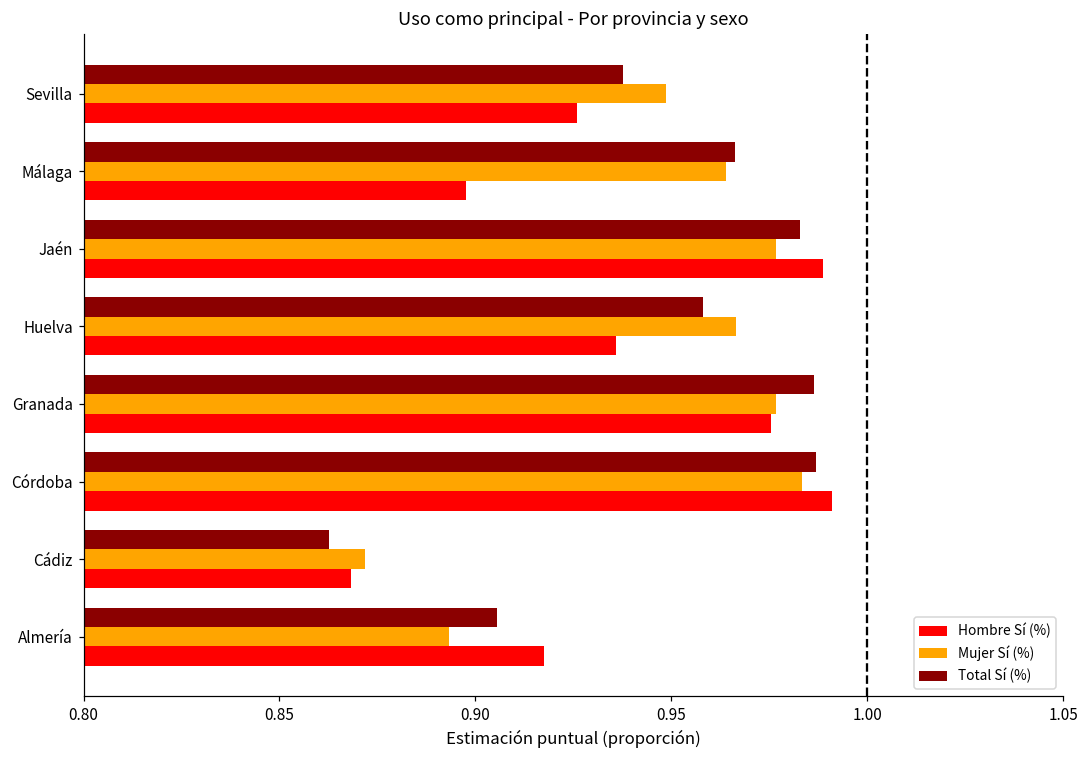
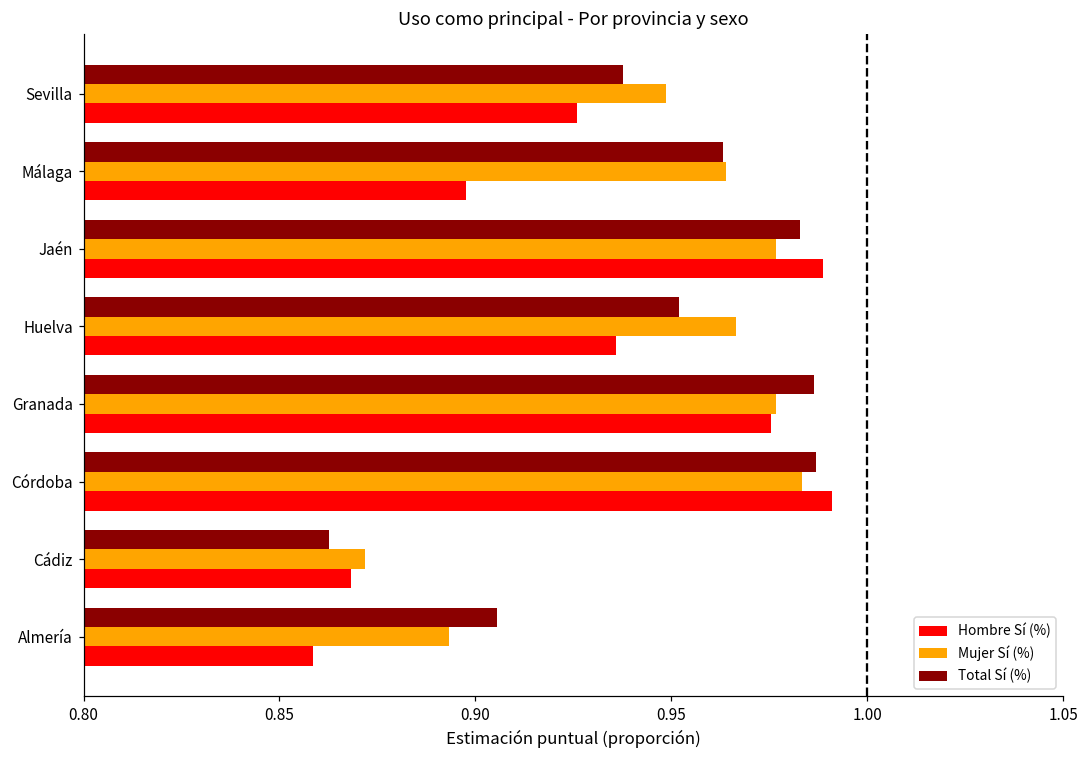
Total Sí (%), Málaga: 0.966 -> 0.963
Total Sí (%), Huelva: 0.958 -> 0.952
Hombre Sí (%), Almería: 0.918 -> 0.858
